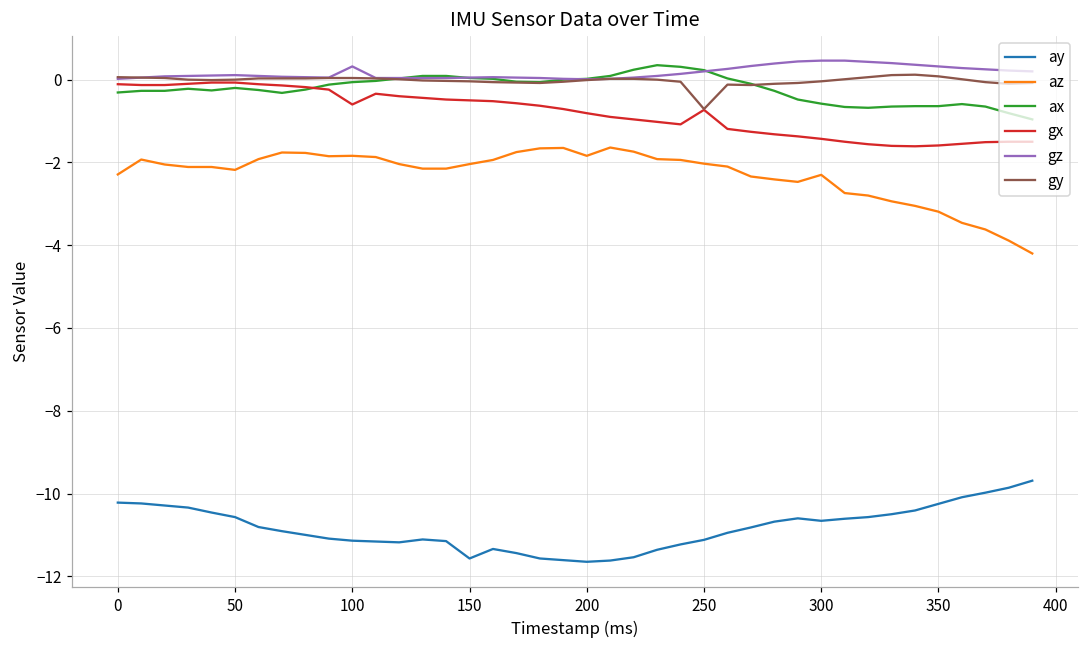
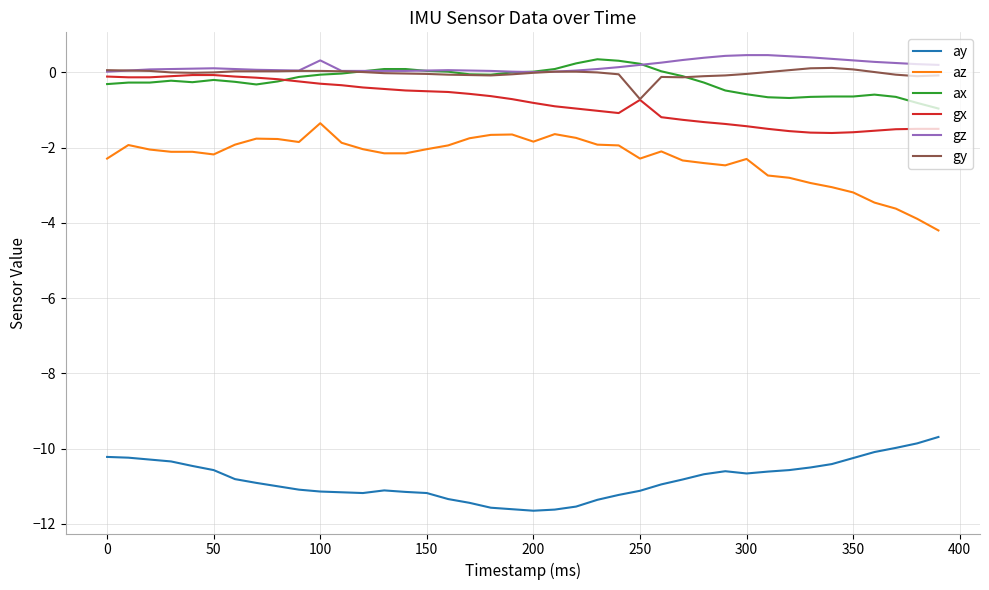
az, 100: -1.8 -> -1.4
gx, 100: -0.6 -> -0.3
ay, 150: -11.6 -> -11.2
az, 250: -2.0 -> -2.3
